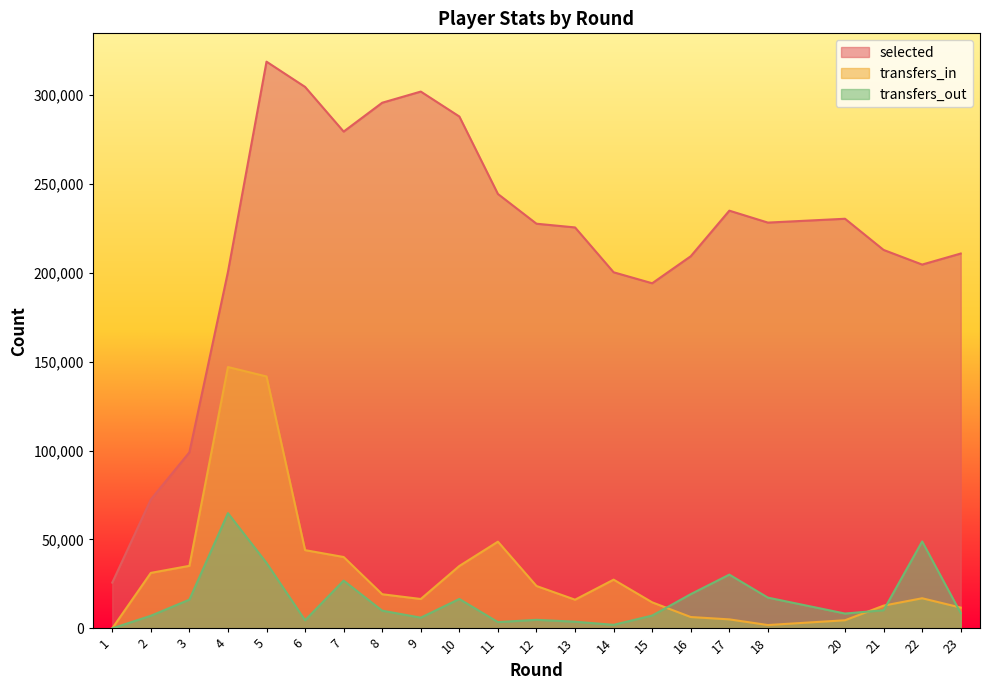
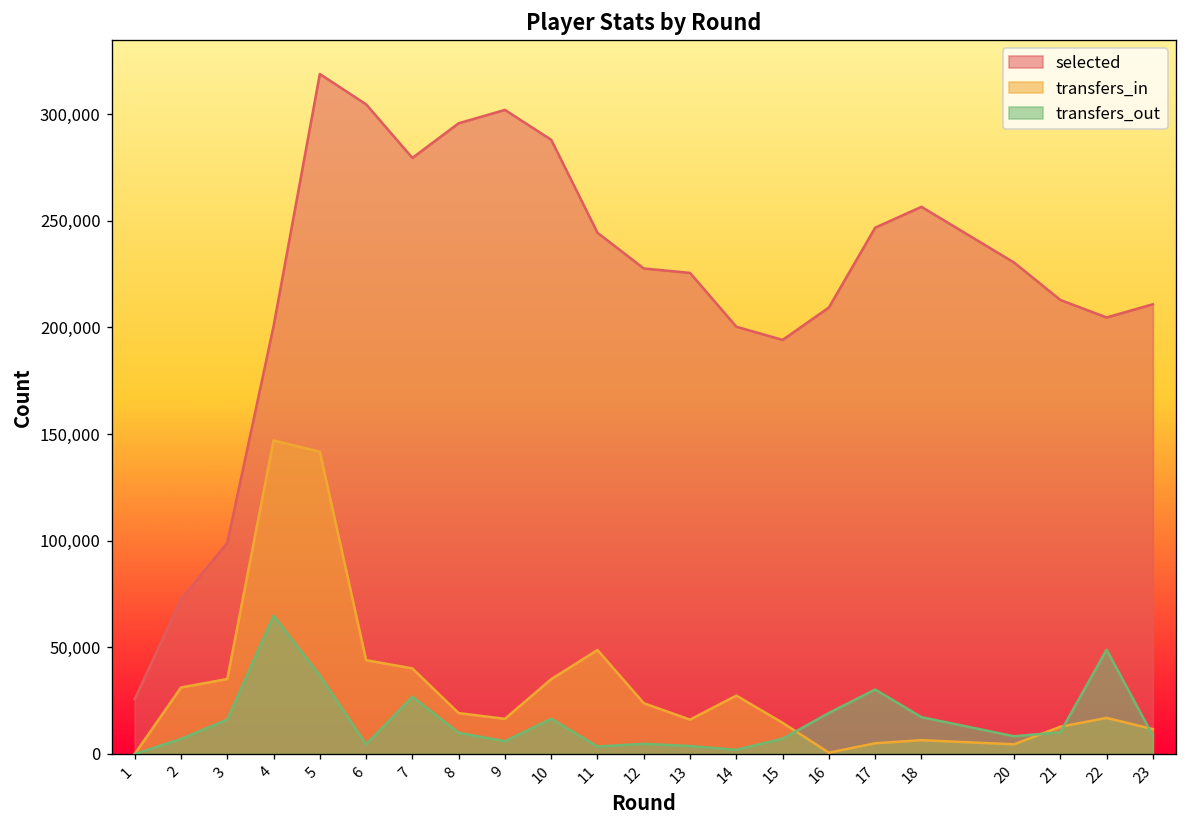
transfers_in, 16: 6,000 -> 1,000
selected, 17: 235,000 -> 247,000
selected, 18: 228,000 -> 256,000
transfers_in, 18: 2,000 -> 6,000
